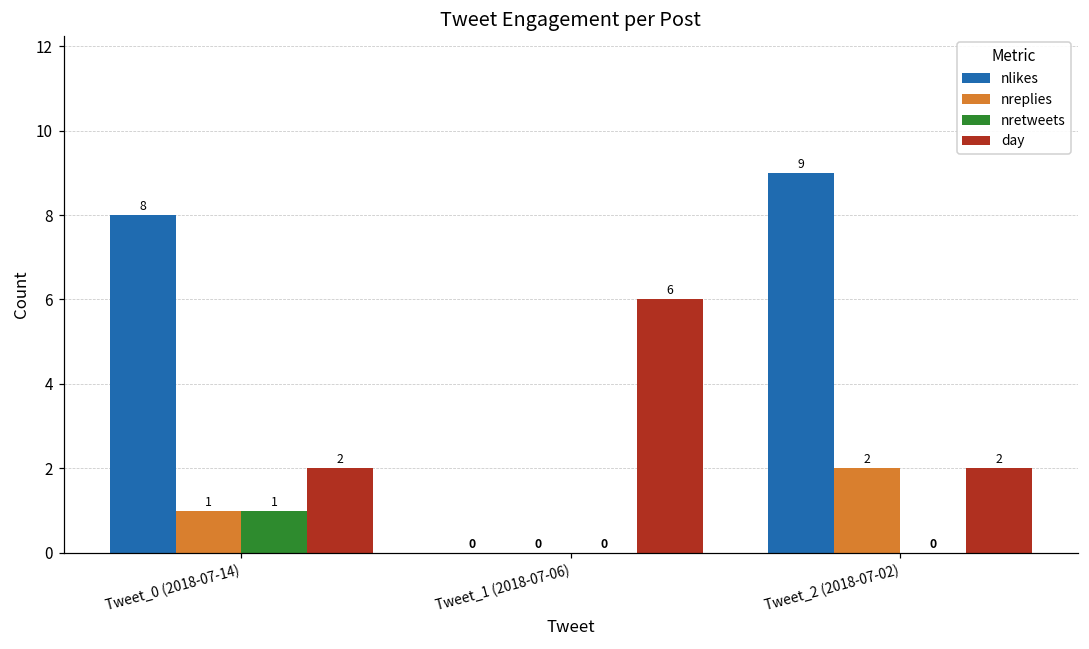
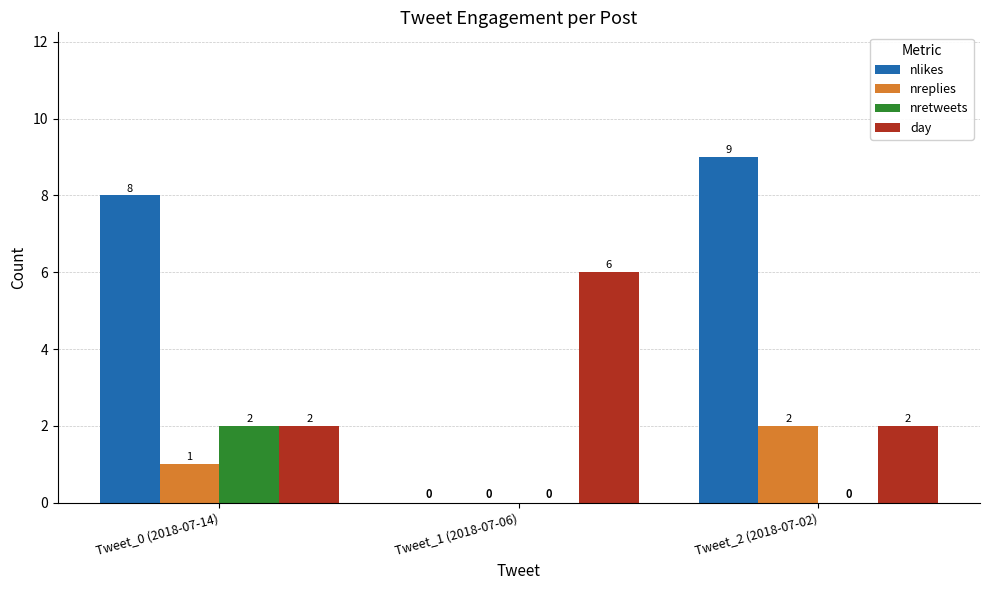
nretweets, Tweet_0 (2018-07-14): 1 -> 2
